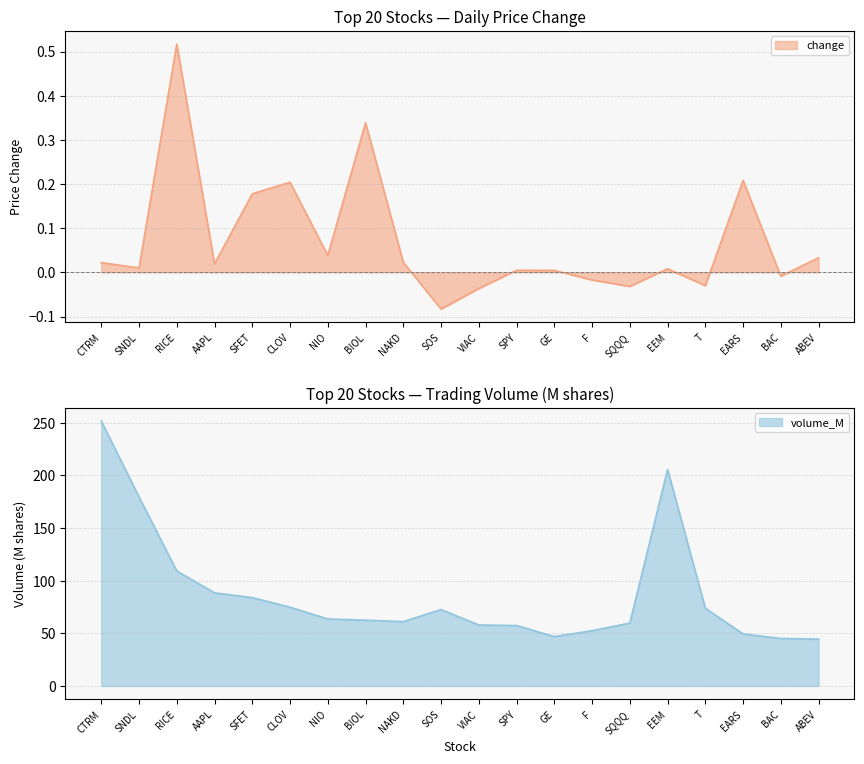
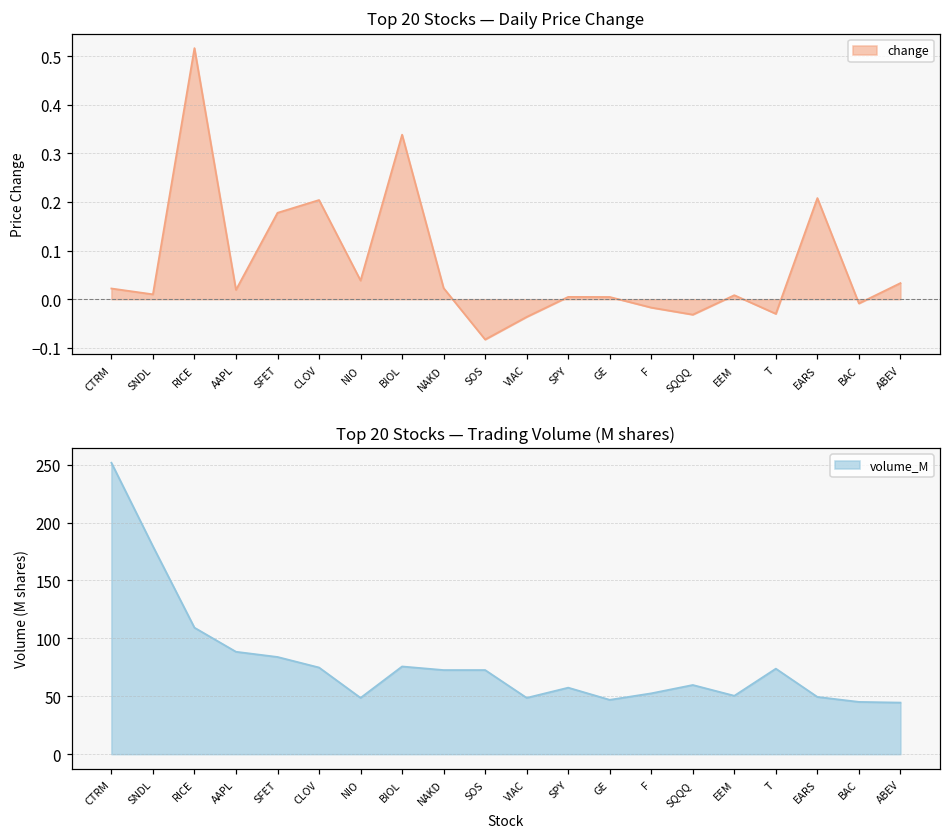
Top 20 Stocks — Trading Volume (M shares), NIO: 64 -> 49
Top 20 Stocks — Trading Volume (M shares), BIOL: 63 -> 76
Top 20 Stocks — Trading Volume (M shares), NAKD: 61 -> 73
Top 20 Stocks — Trading Volume (M shares), VIAC: 58 -> 49
Top 20 Stocks — Trading Volume (M shares), EEM: 206 -> 50
